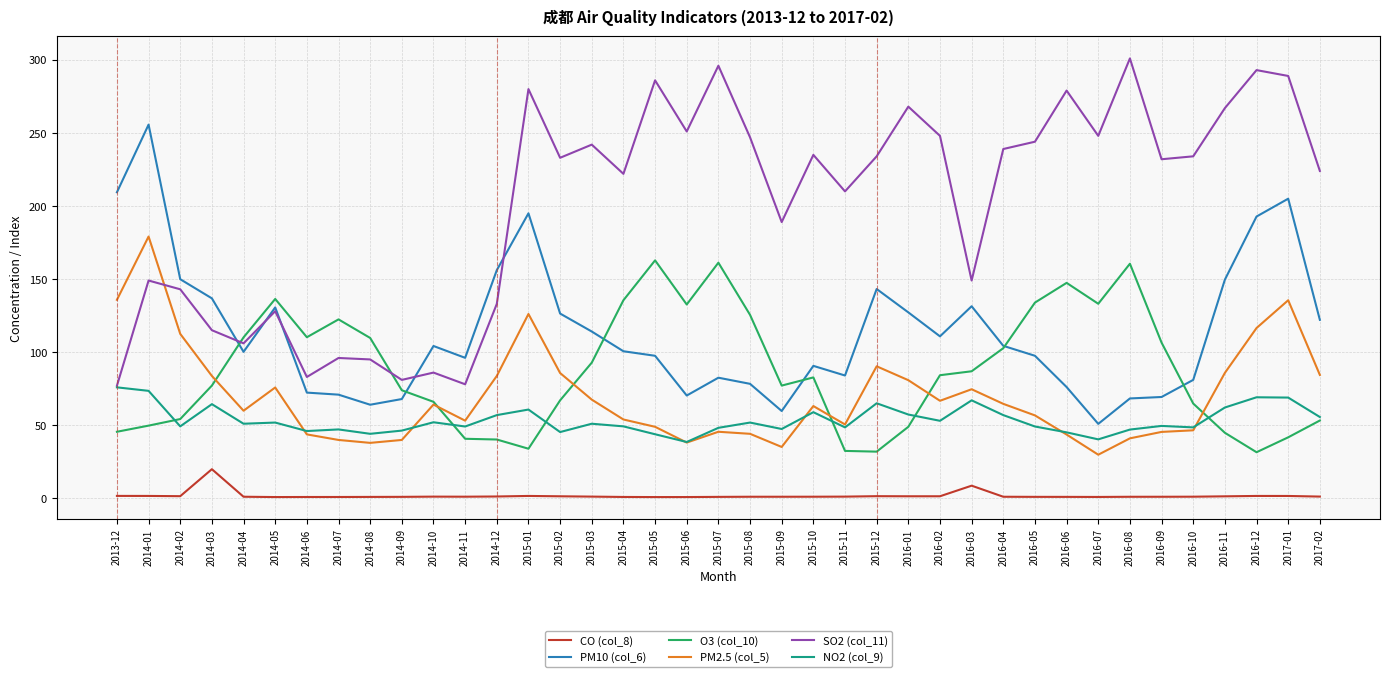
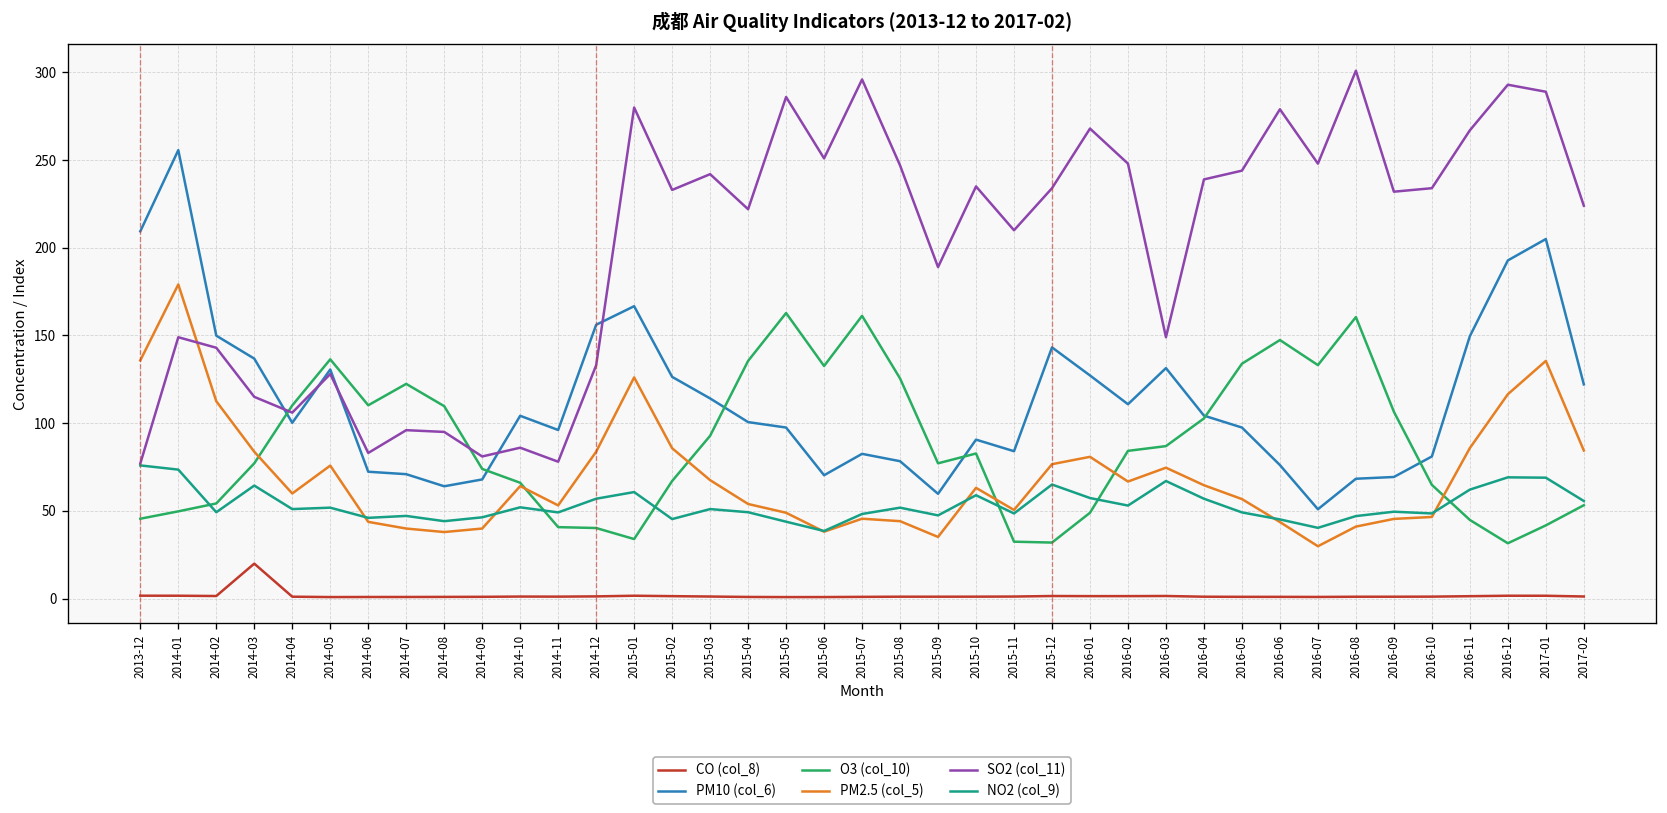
PM10 (col_6), 2015-01: 195 -> 167
PM2.5 (col_5), 2015-12: 90 -> 77
CO (col_8), 2016-03: 9 -> 1
